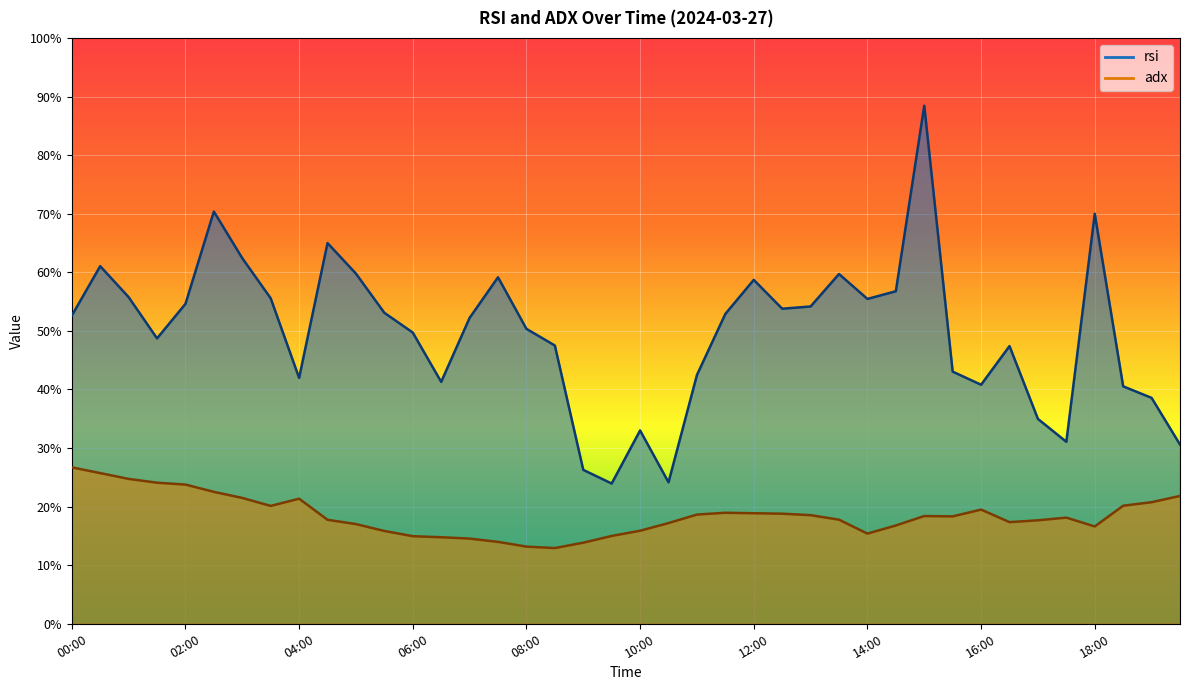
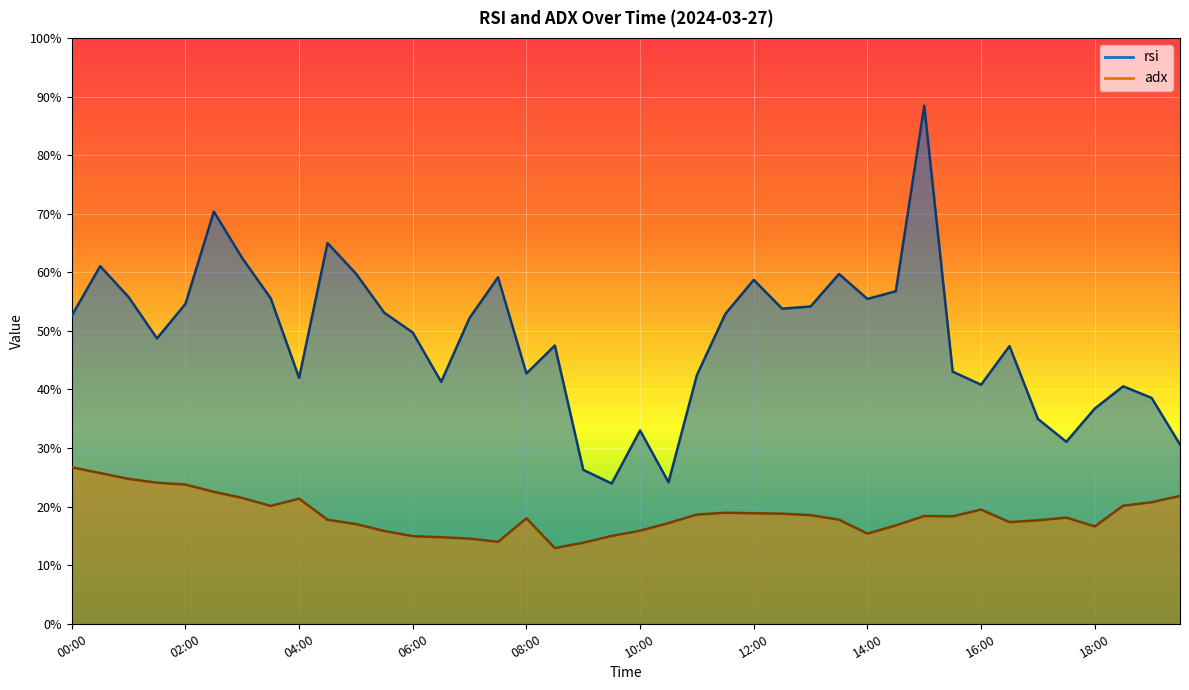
rsi, 08:00: 50% -> 43%
adx, 08:00: 13% -> 18%
rsi, 18:00: 70% -> 37%
